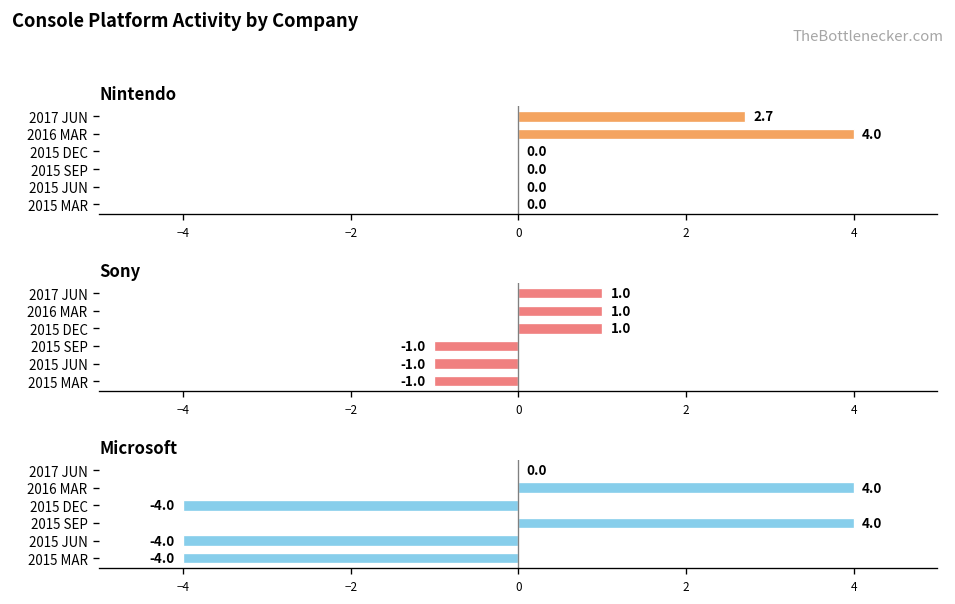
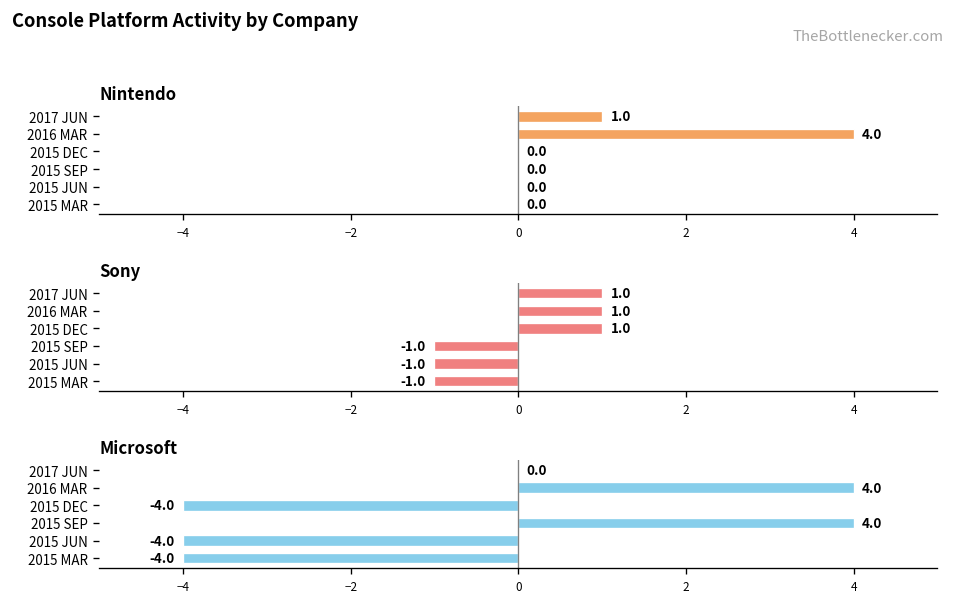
Nintendo, 2017 JUN: 2.7 -> 1.0
